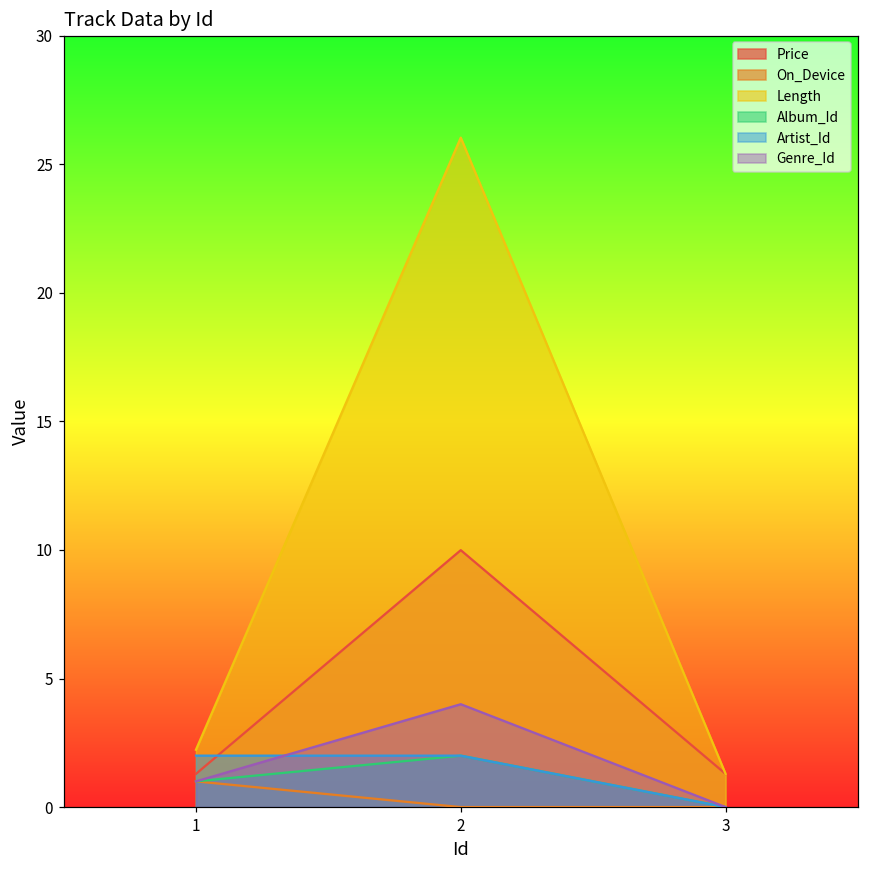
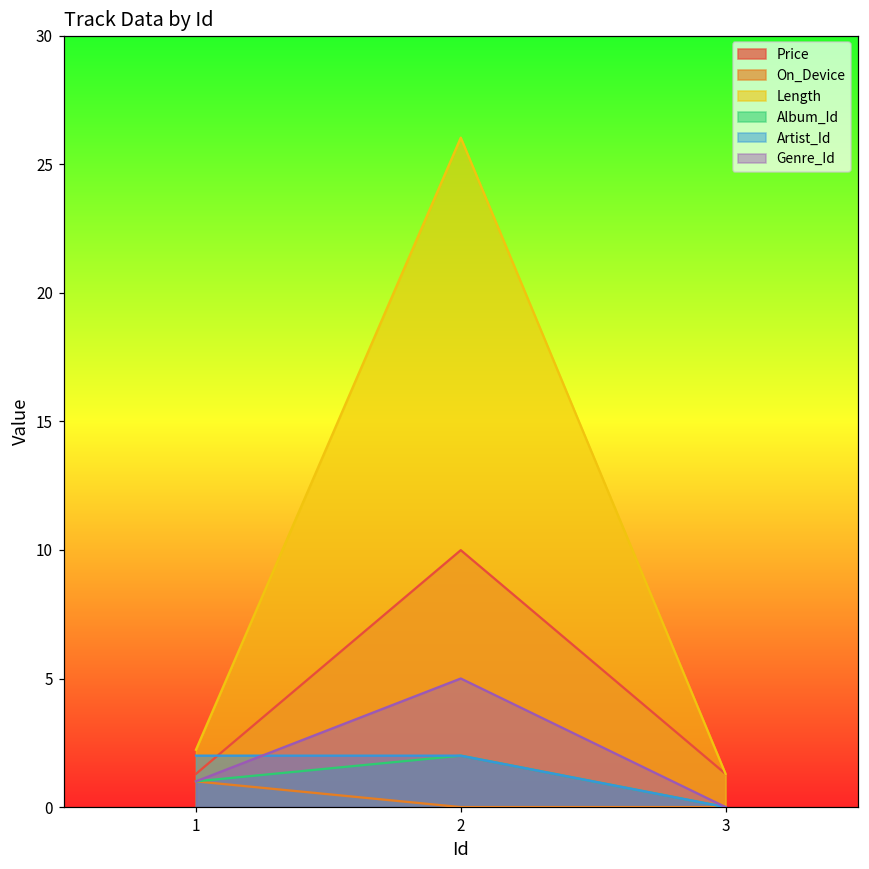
Genre_Id, 2: 4 -> 5
